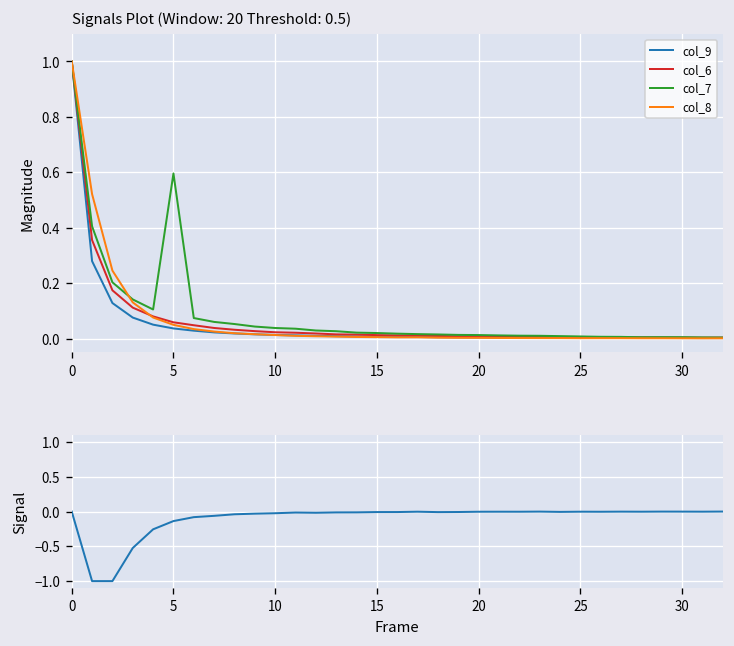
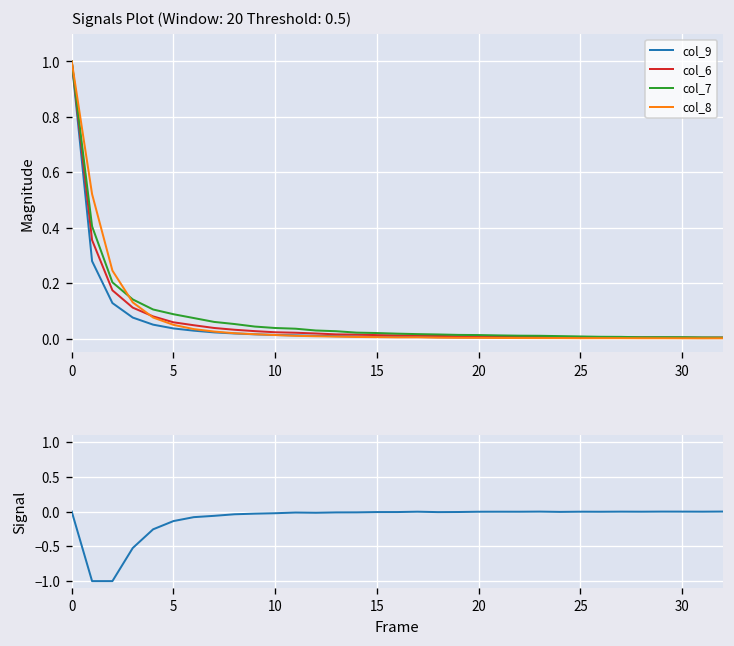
Signals Plot (Window: 20 Threshold: 0.5), col_7, 5: 0.60 -> 0.09
